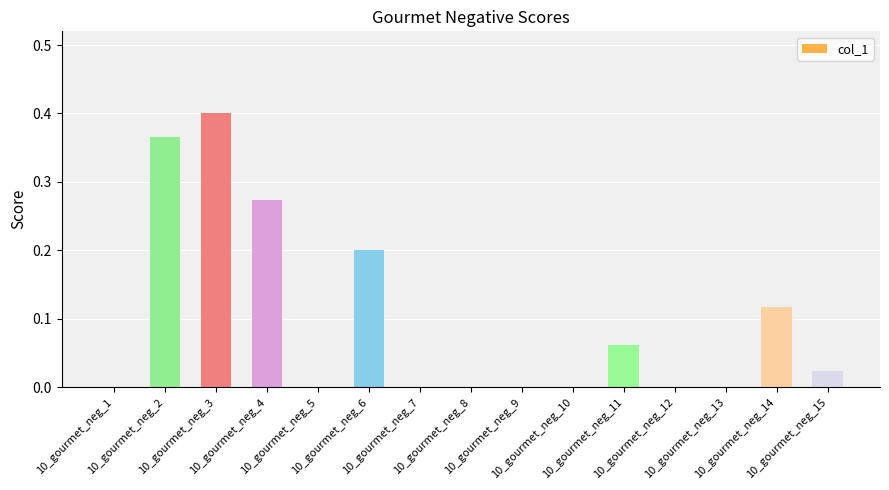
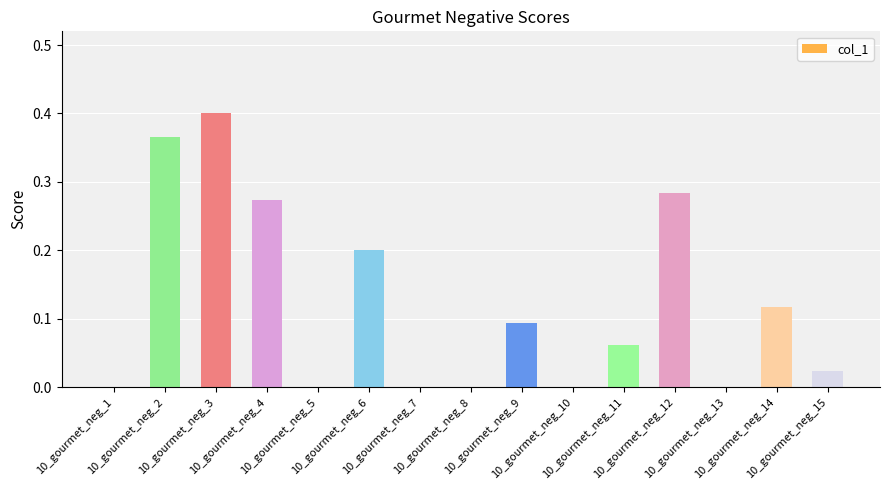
10_gourmet_neg_9: 0.00 -> 0.09
10_gourmet_neg_12: 0.00 -> 0.28
